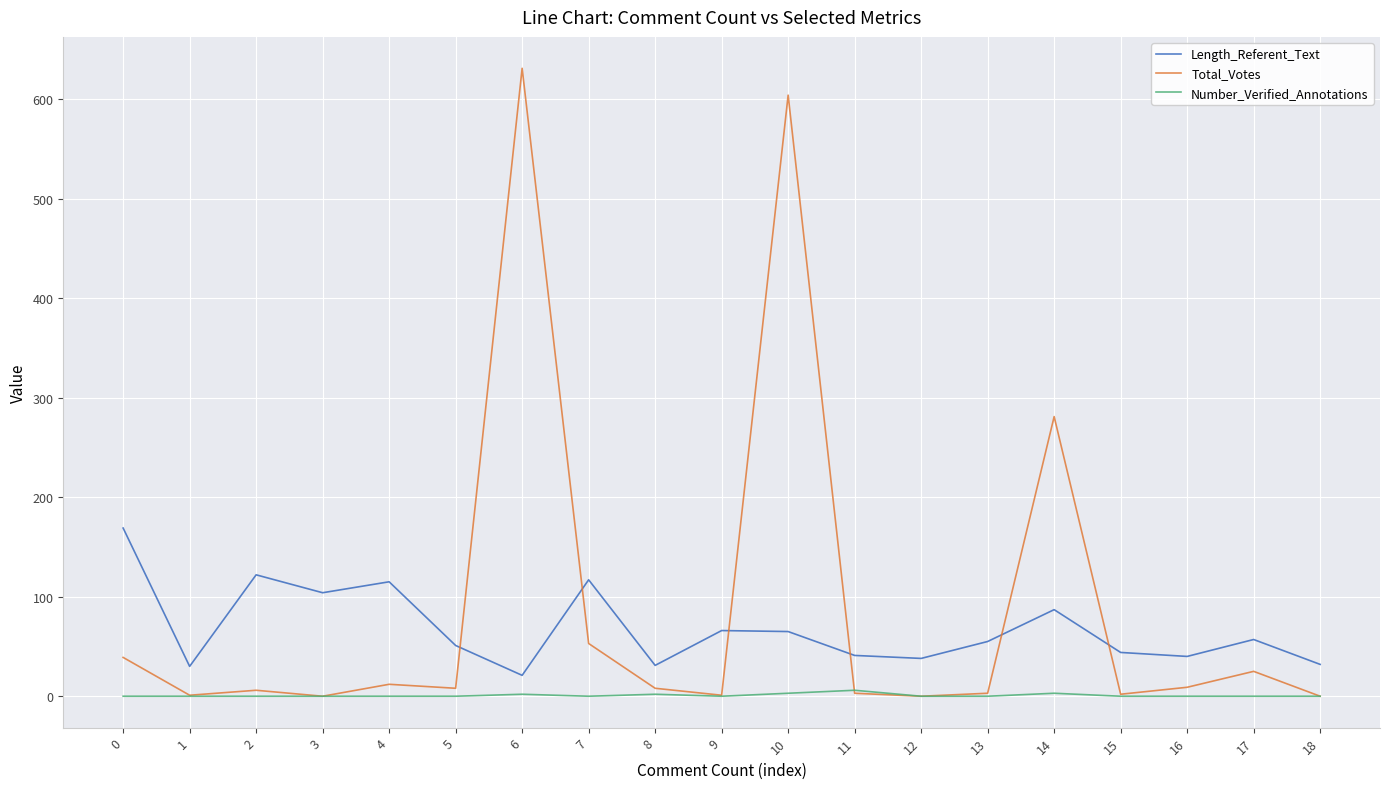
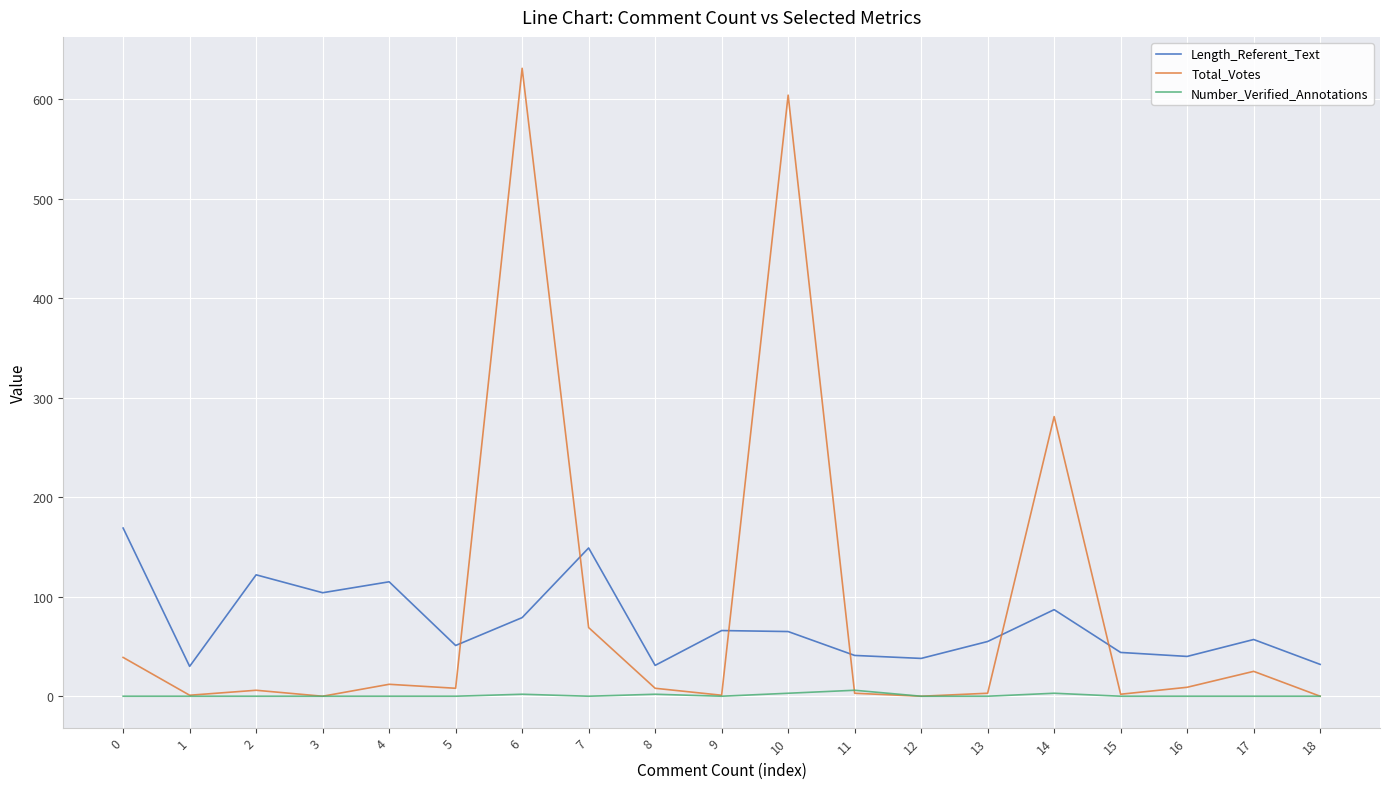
Length_Referent_Text, 6: 20 -> 80
Length_Referent_Text, 7: 120 -> 150
Total_Votes, 7: 50 -> 70
